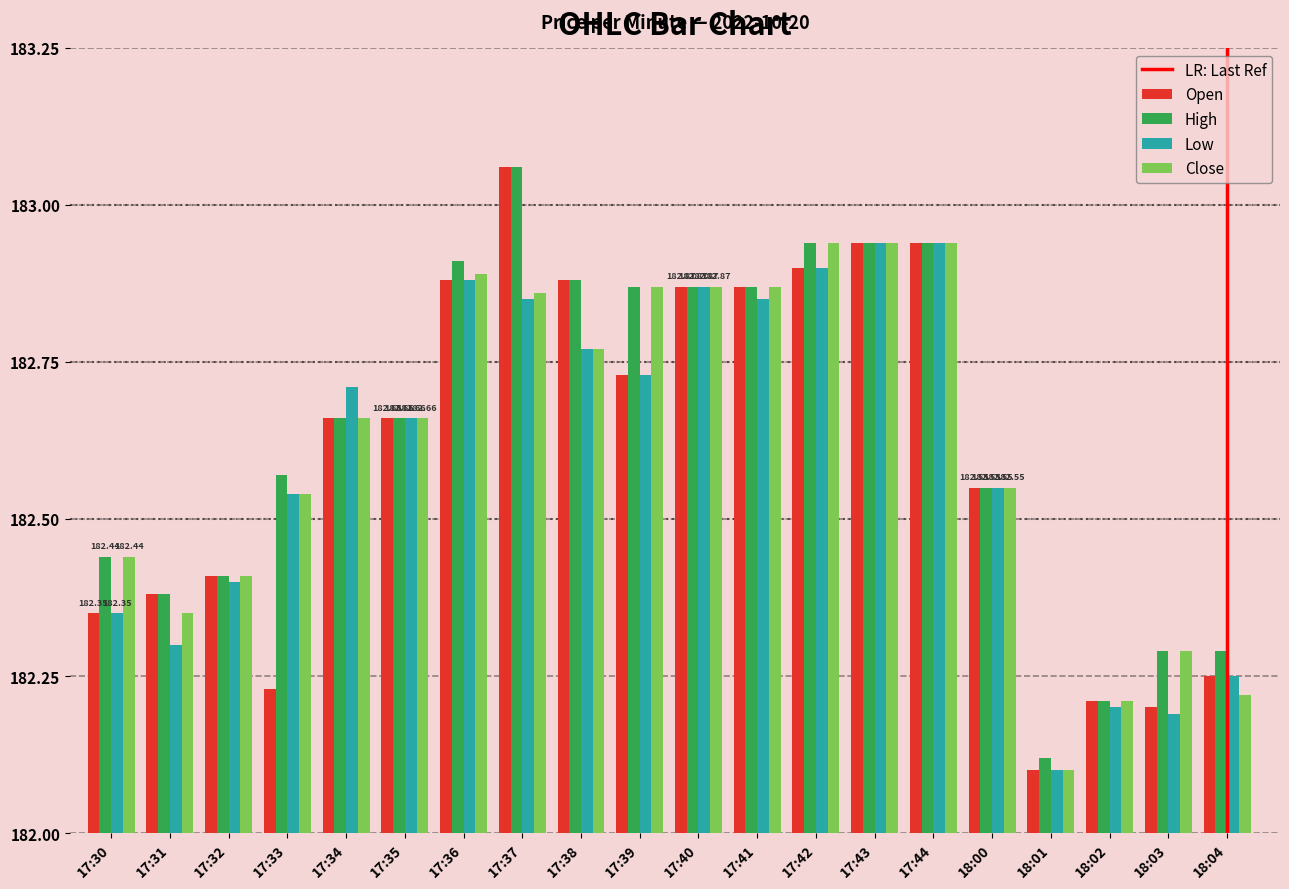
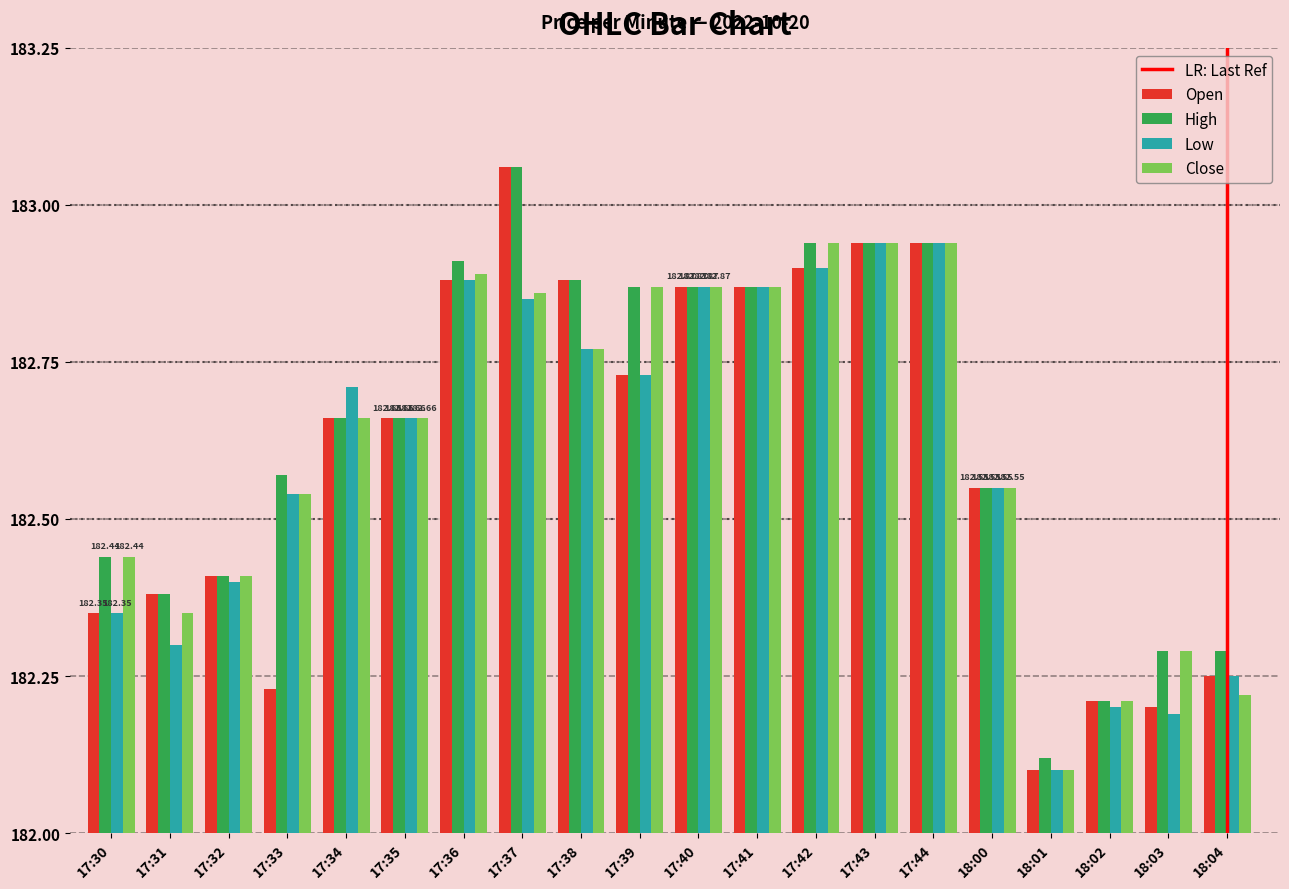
Low, 17:41: 182.85 -> 182.87
